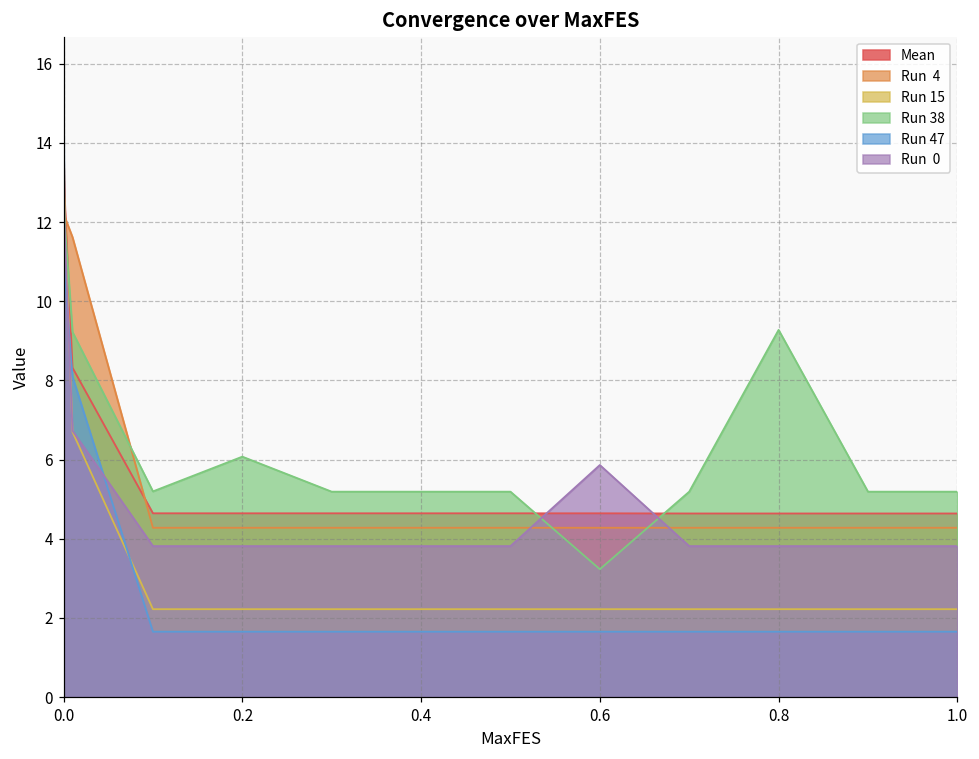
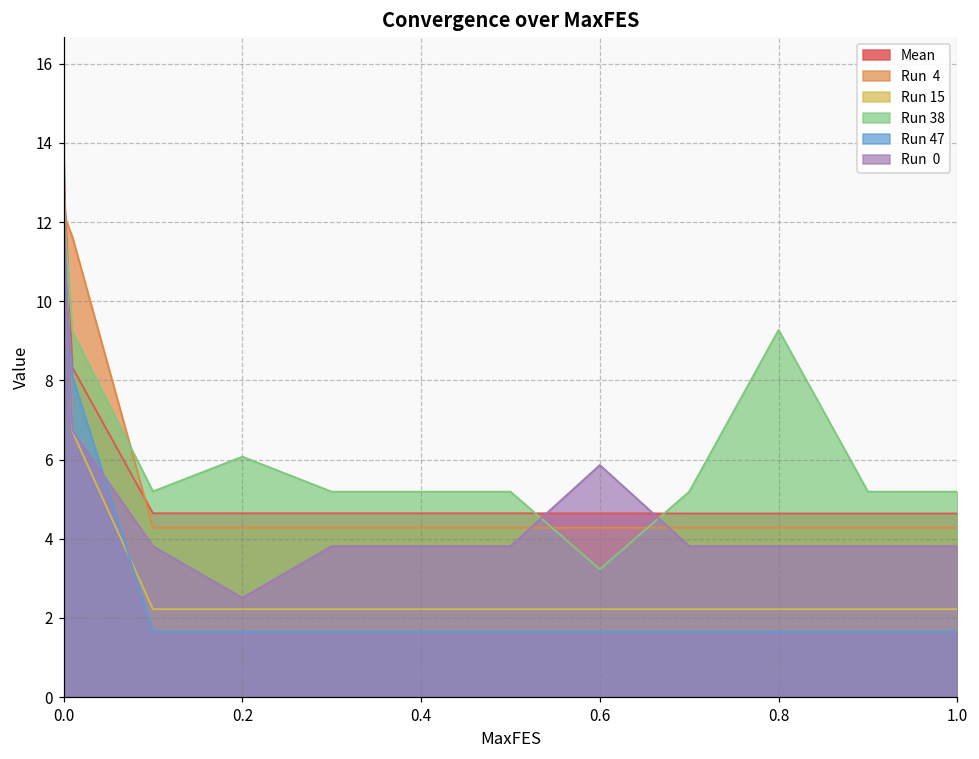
Run 0, 0.2: 3.8 -> 2.5
